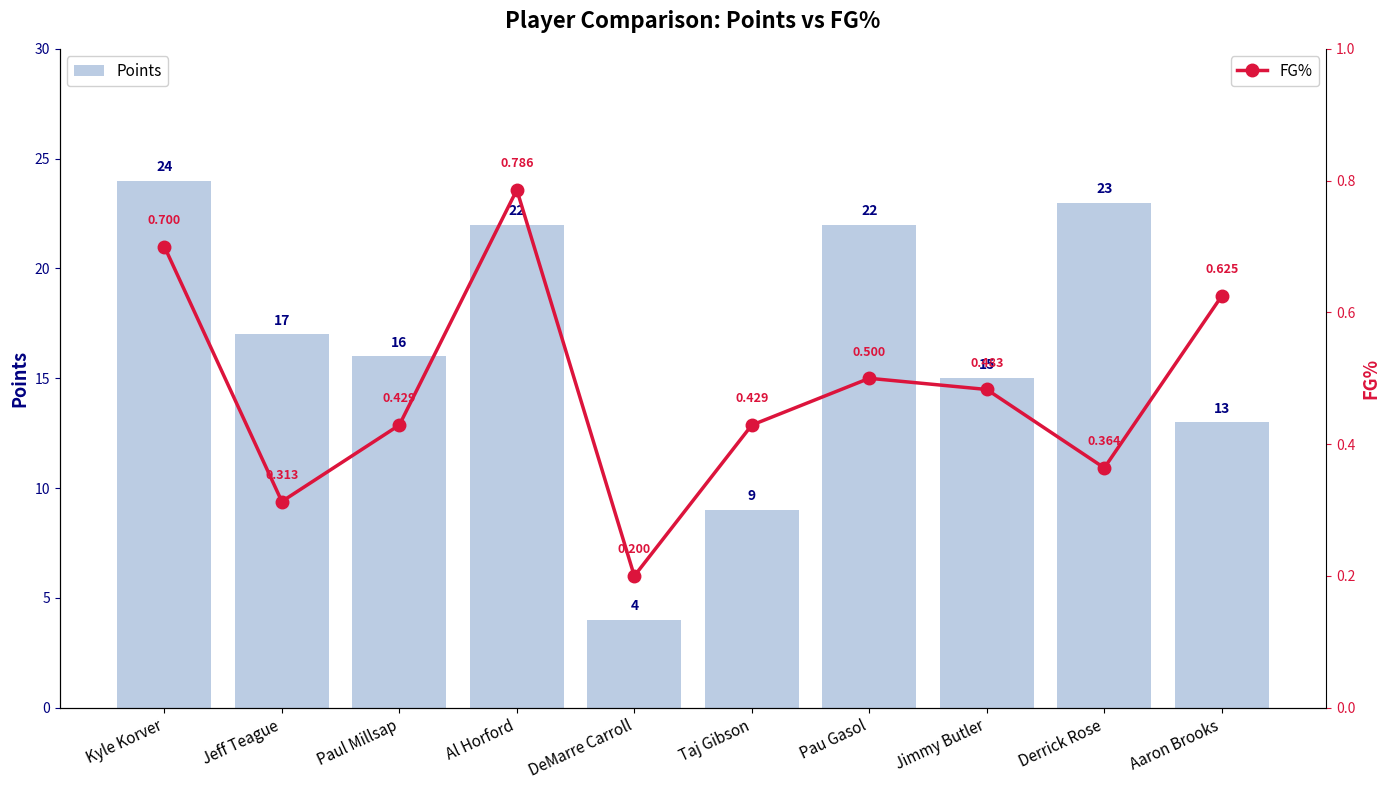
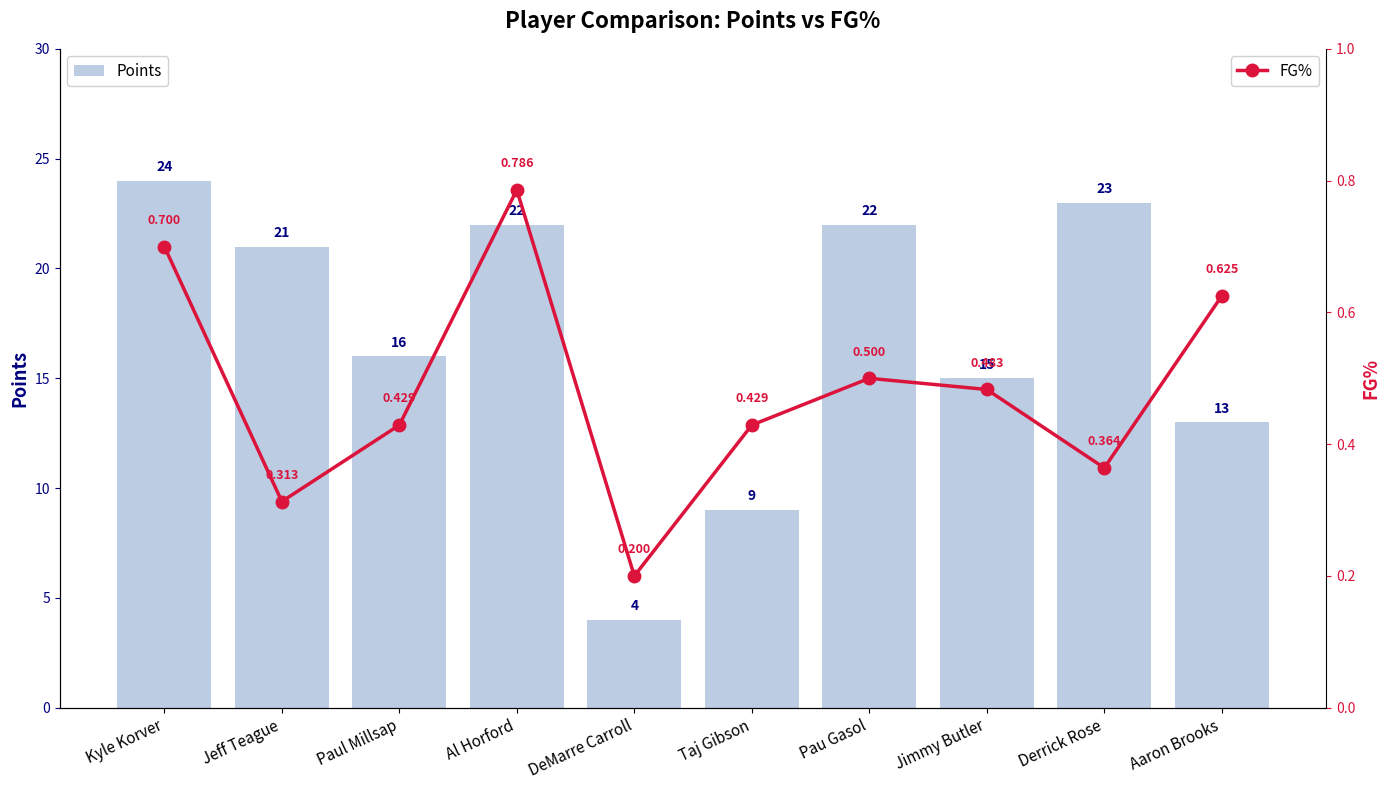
Points, Jeff Teague: 17 -> 21
